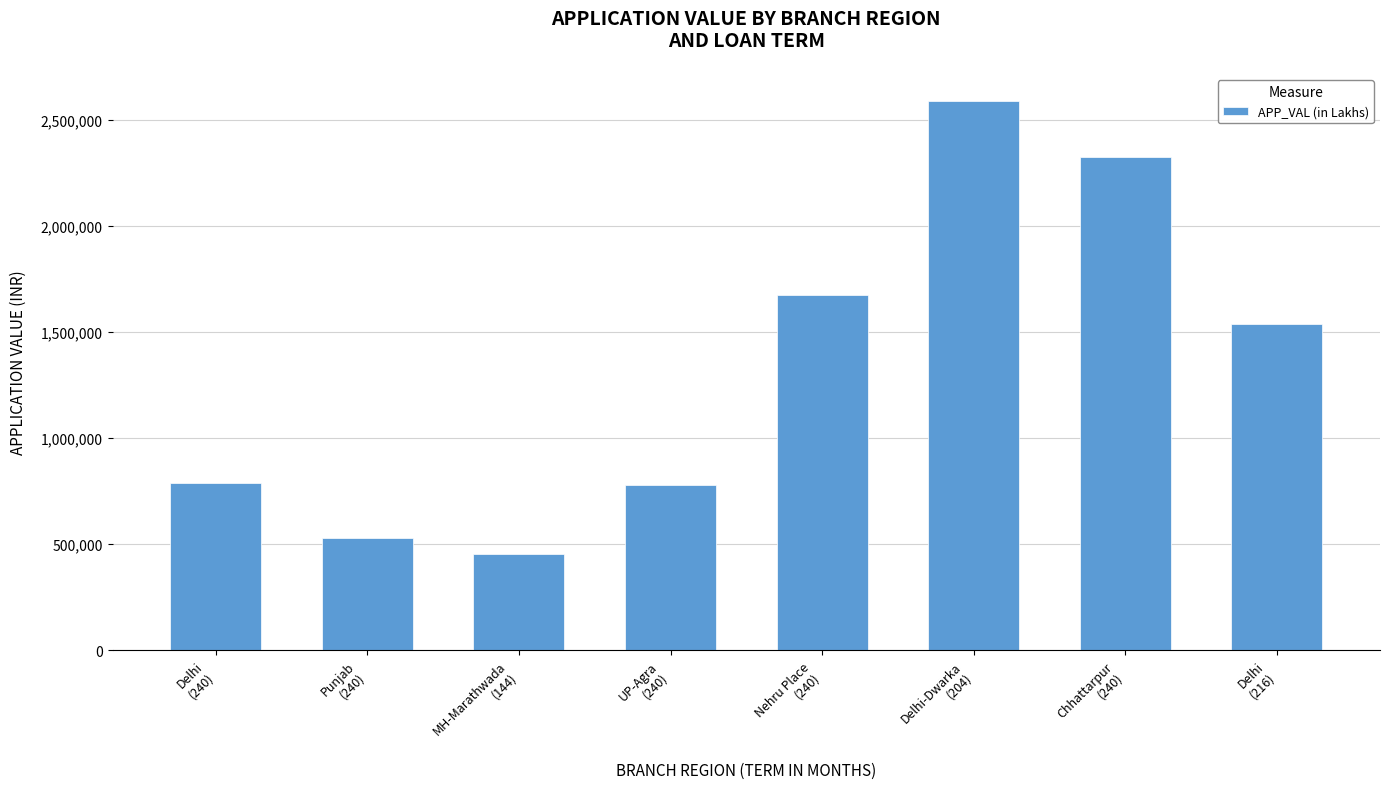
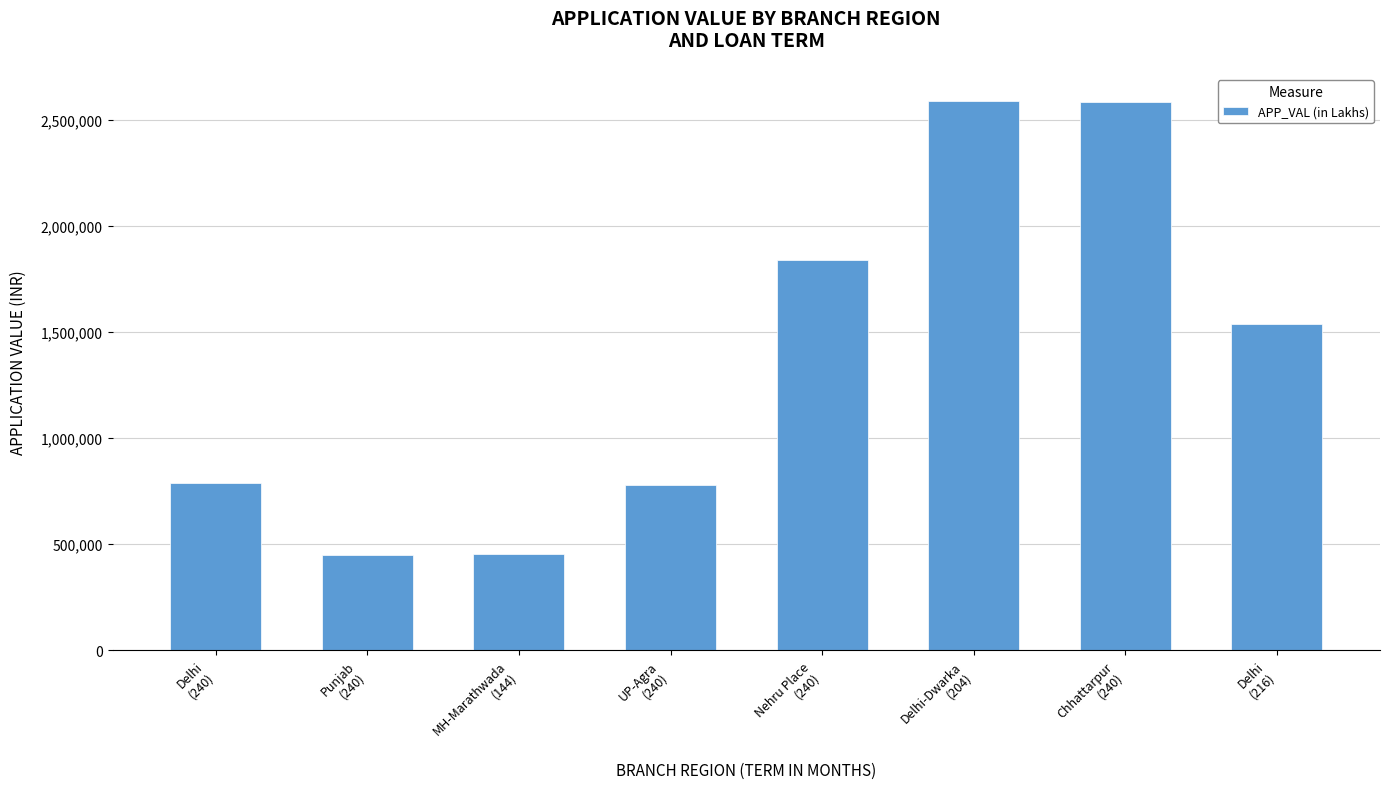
Punjab (240): 530,000 -> 450,000
Nehru Place (240): 1,670,000 -> 1,840,000
Chhattarpur (240): 2,330,000 -> 2,580,000
